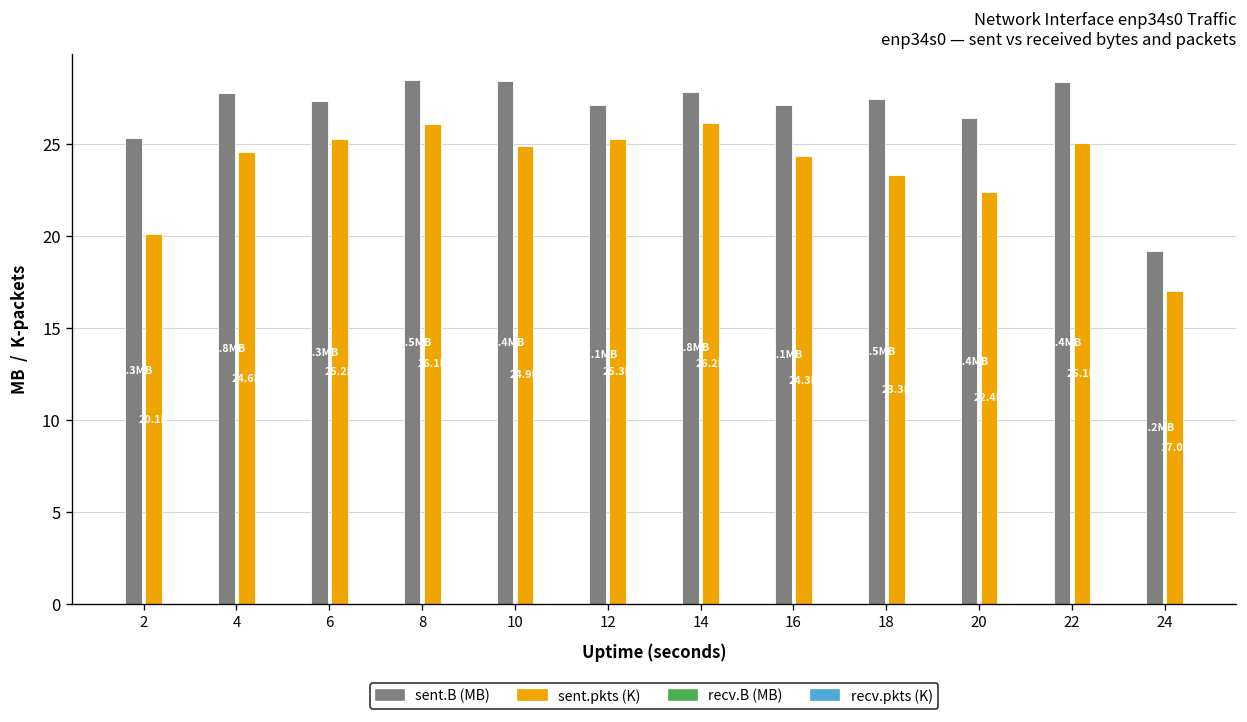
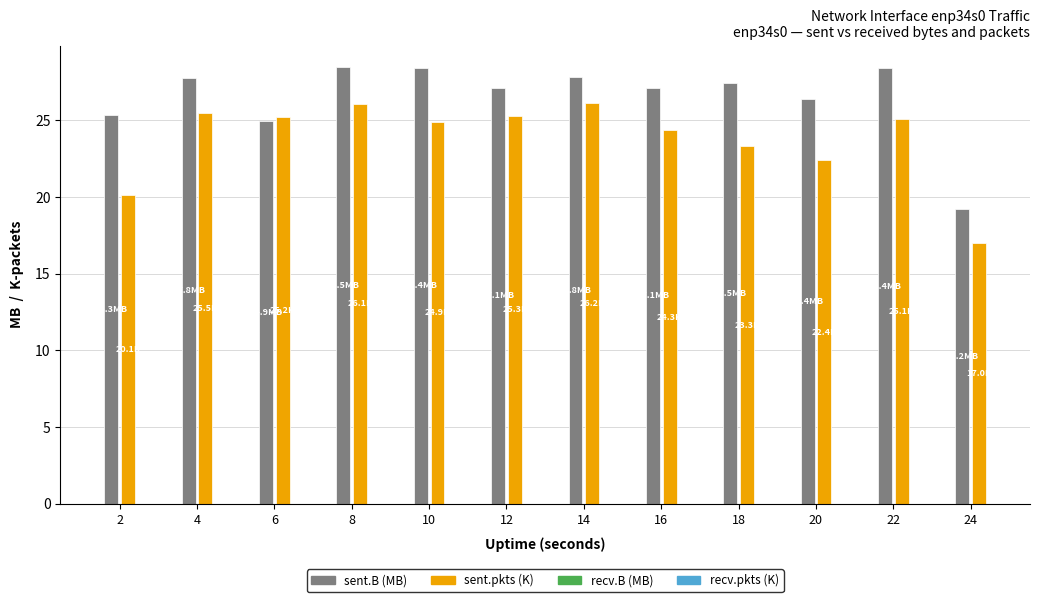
sent.pkts (K), 4: 24.6K -> 25.5K
sent.B (MB), 6: 27.3 -> 24.9
